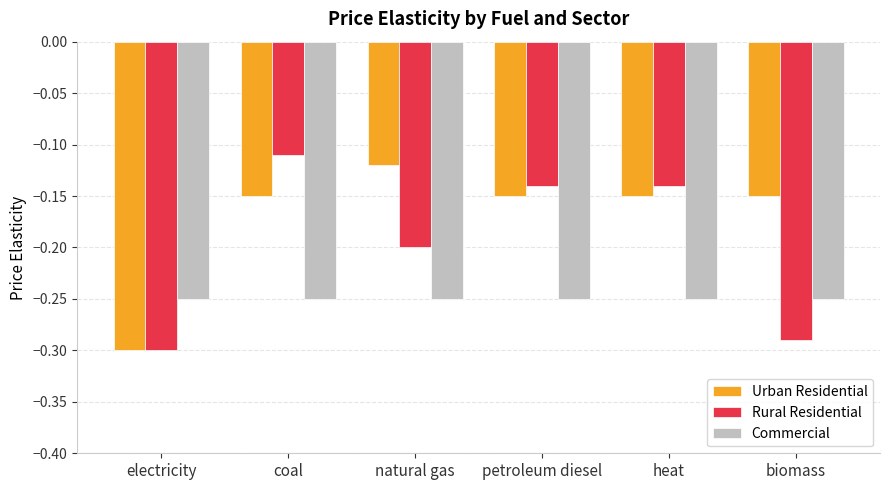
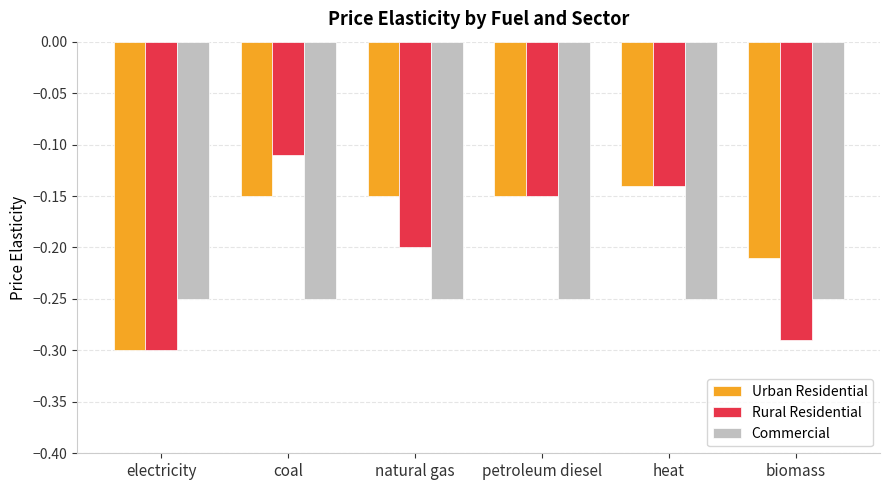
Urban Residential, natural gas: -0.12 -> -0.15
Rural Residential, petroleum diesel: -0.14 -> -0.15
Urban Residential, heat: -0.15 -> -0.14
Urban Residential, biomass: -0.15 -> -0.21
